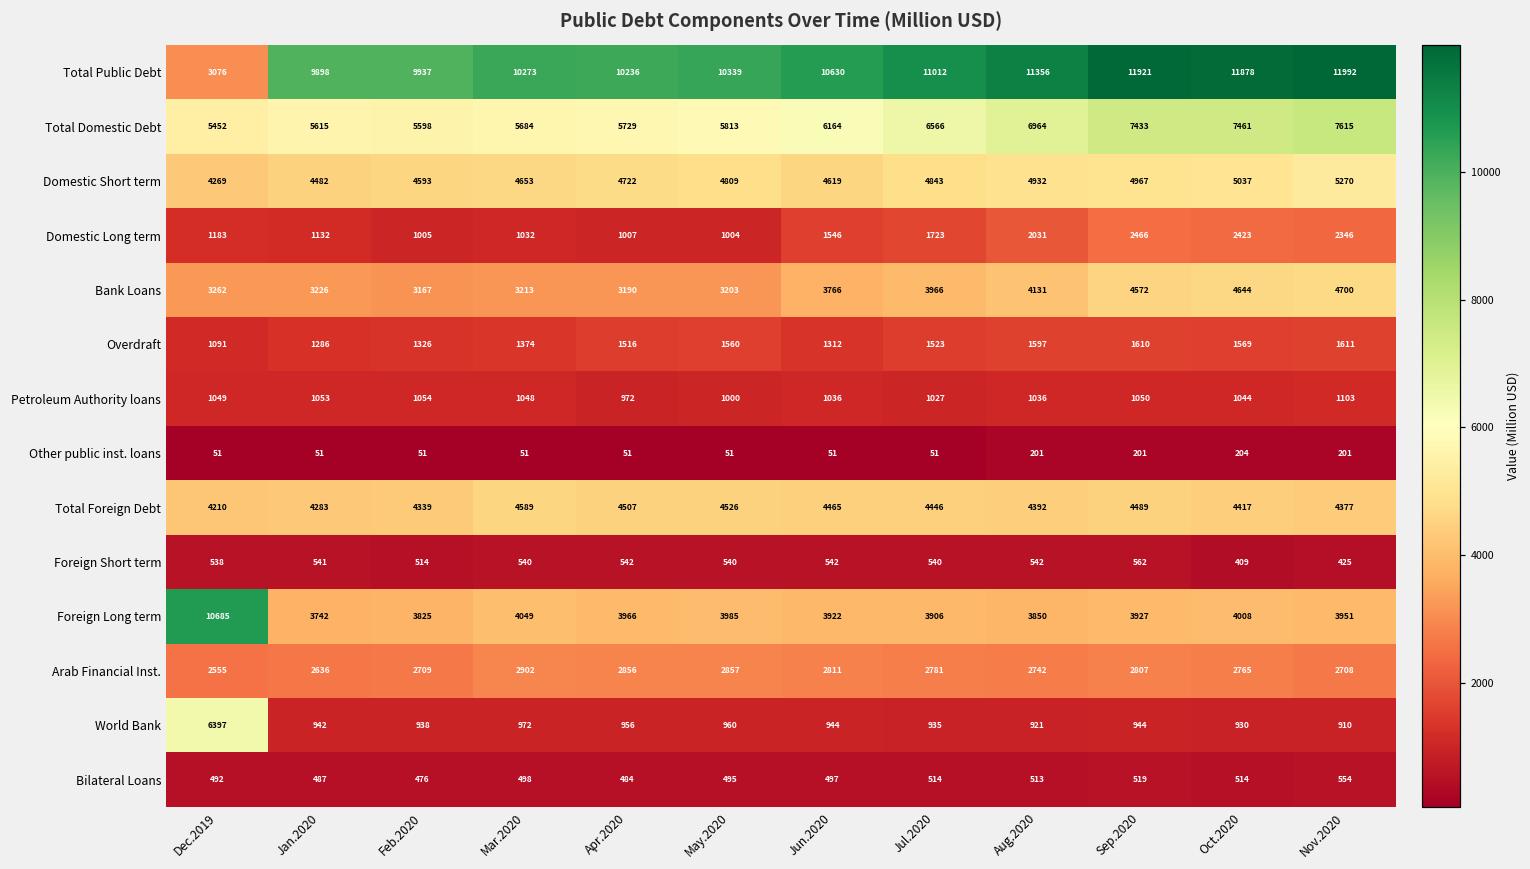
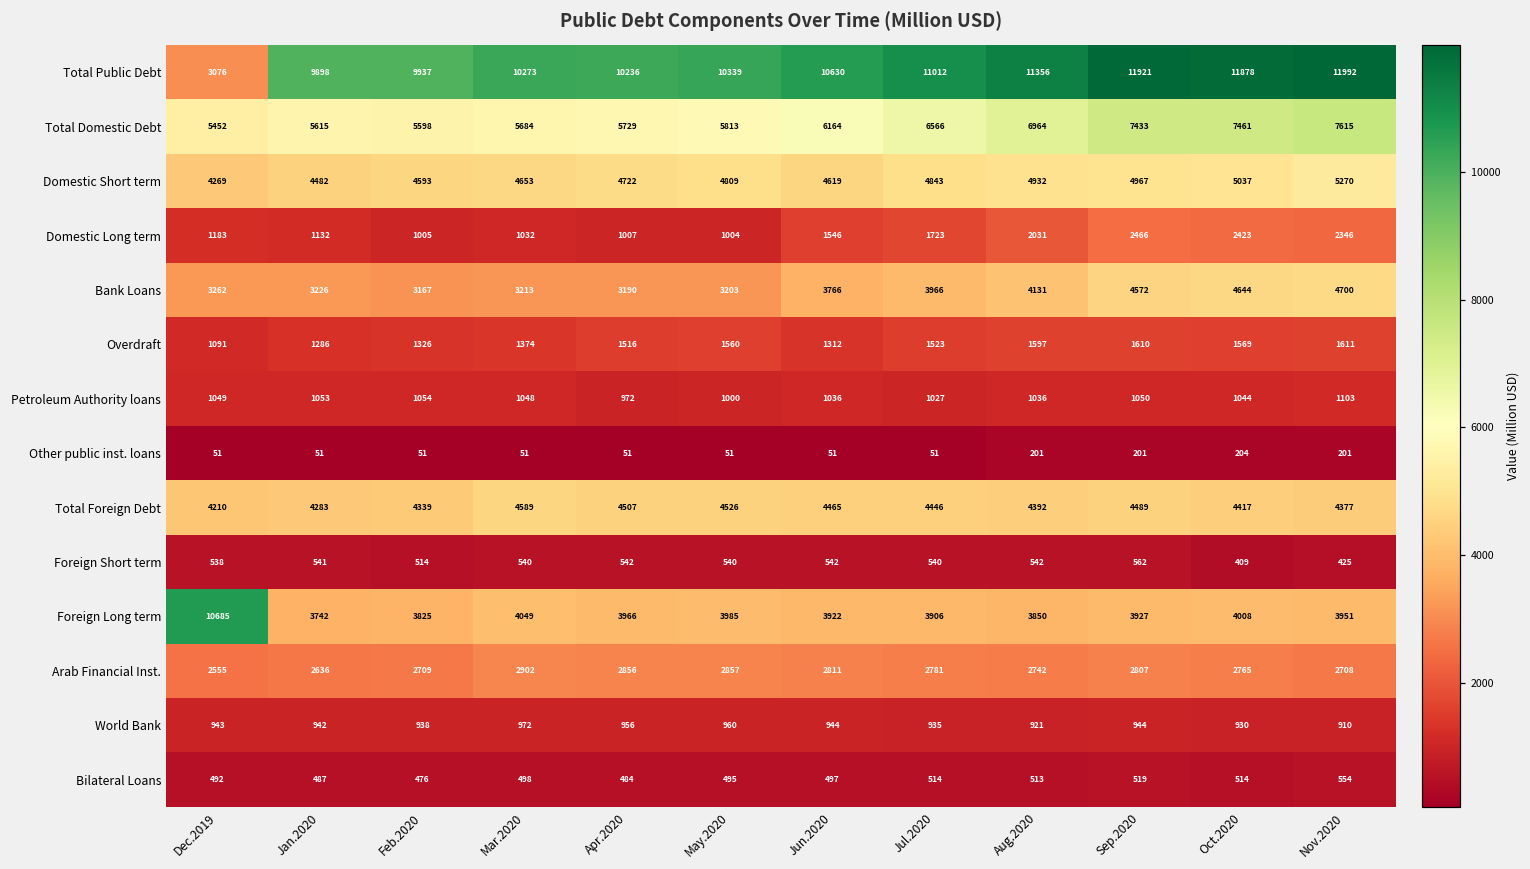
World Bank, Dec.2019: 6397 -> 943
